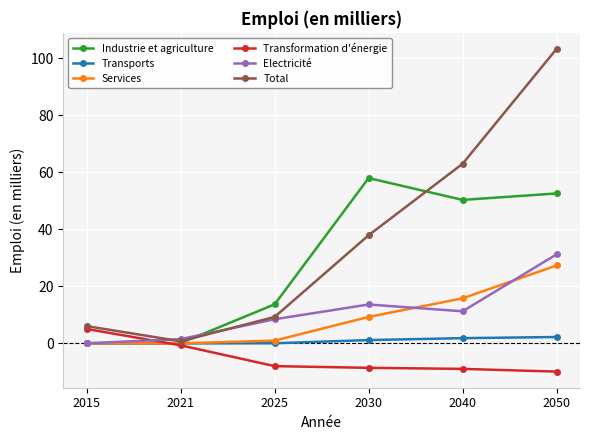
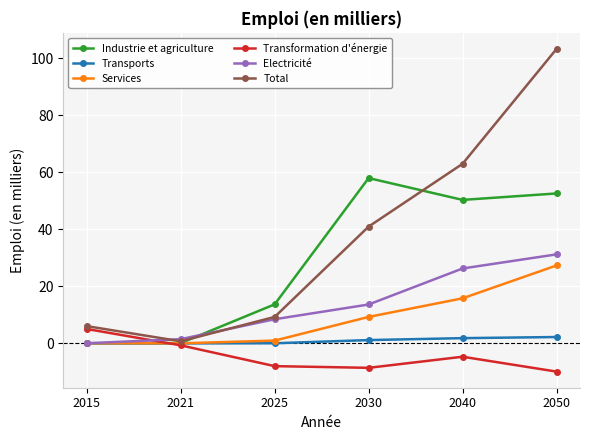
Total, 2030: 38 -> 41
Transformation d'énergie, 2040: -9 -> -5
Electricité, 2040: 11 -> 26
